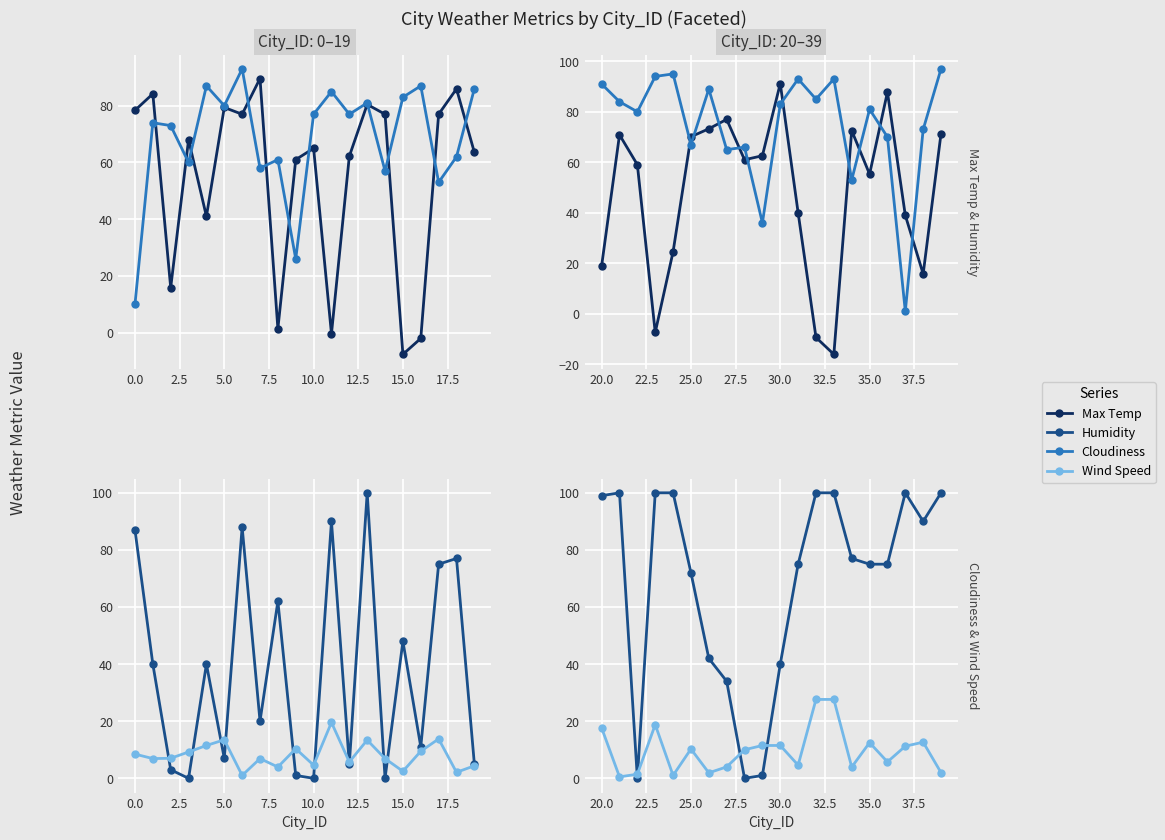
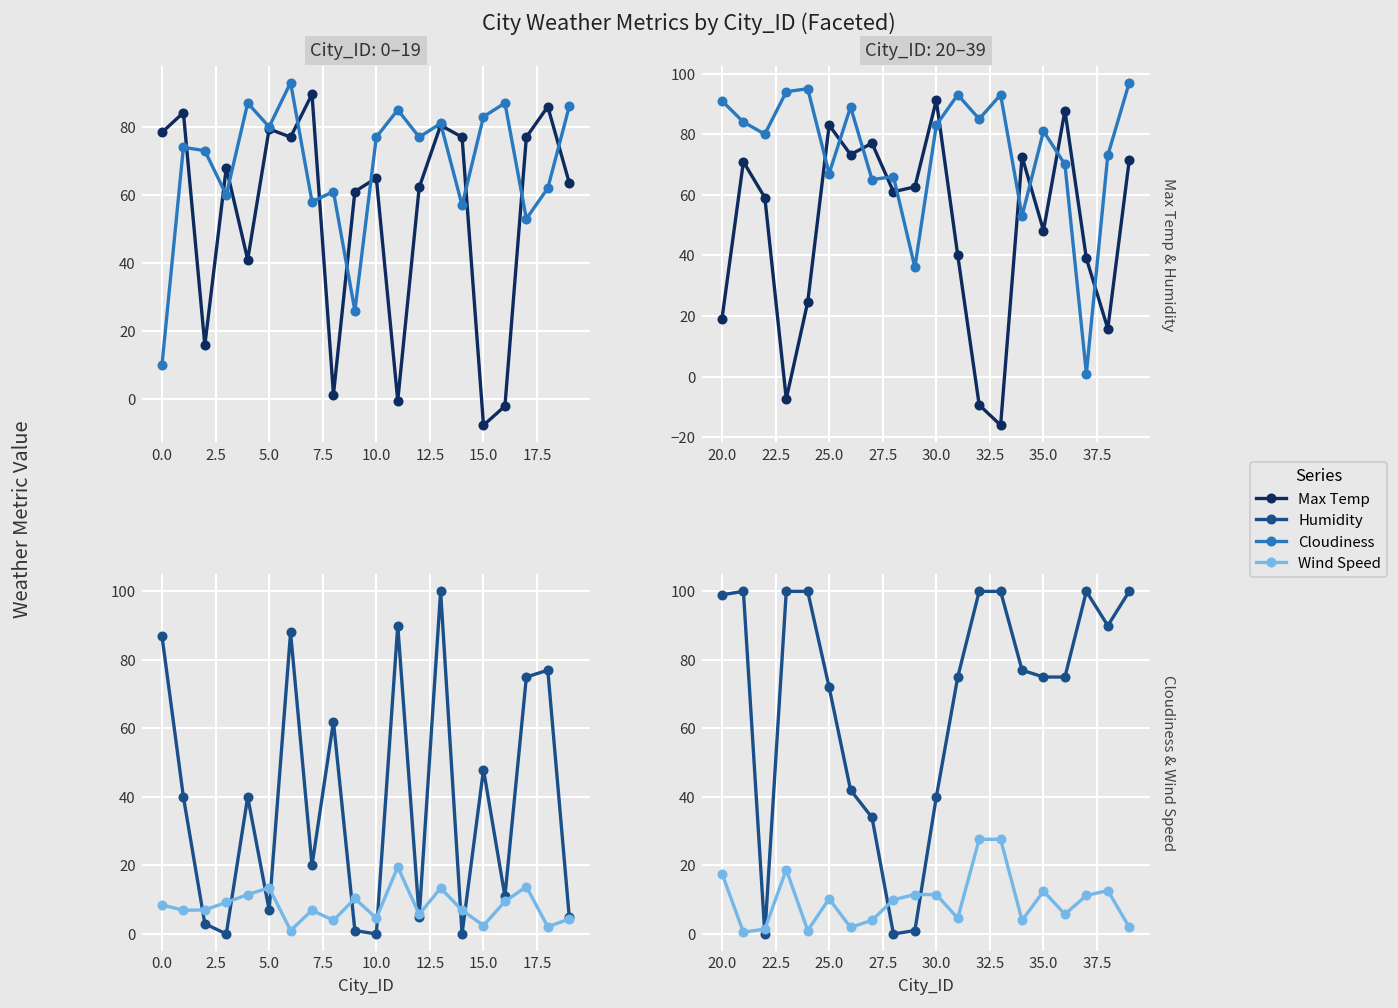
City_ID: 20–39, Max Temp, 25.0: 70 -> 83
City_ID: 20–39, Max Temp, 35.0: 55 -> 48
